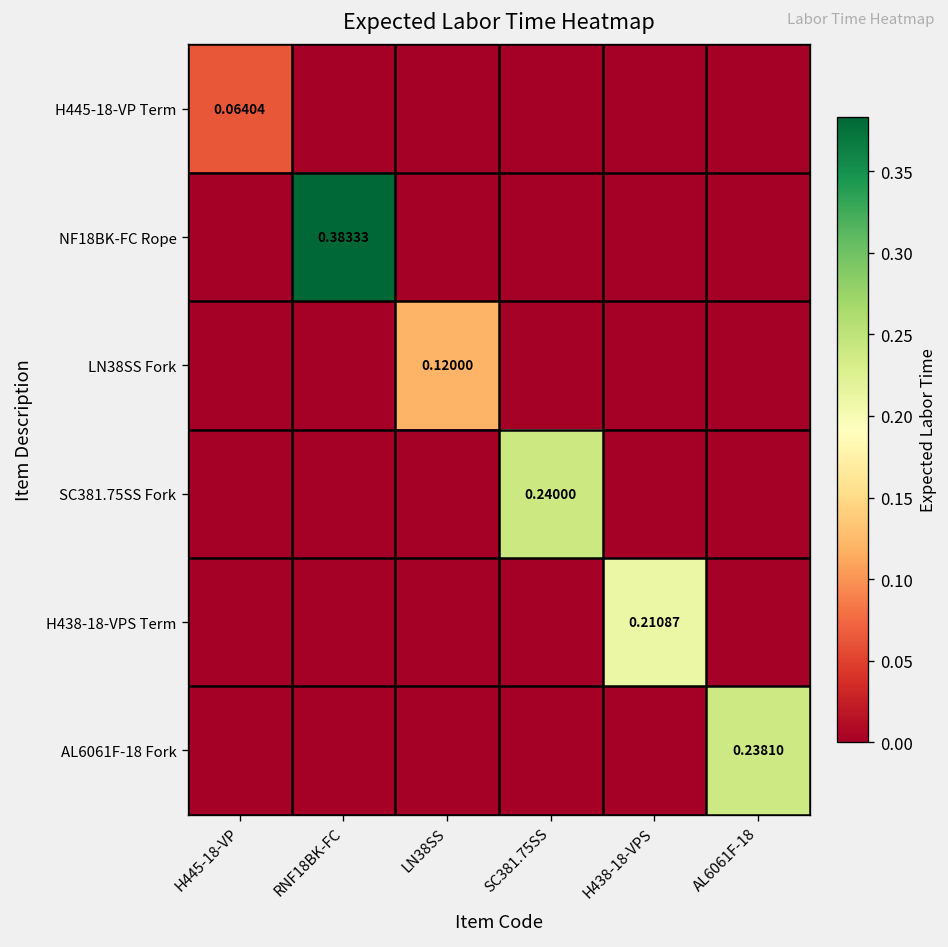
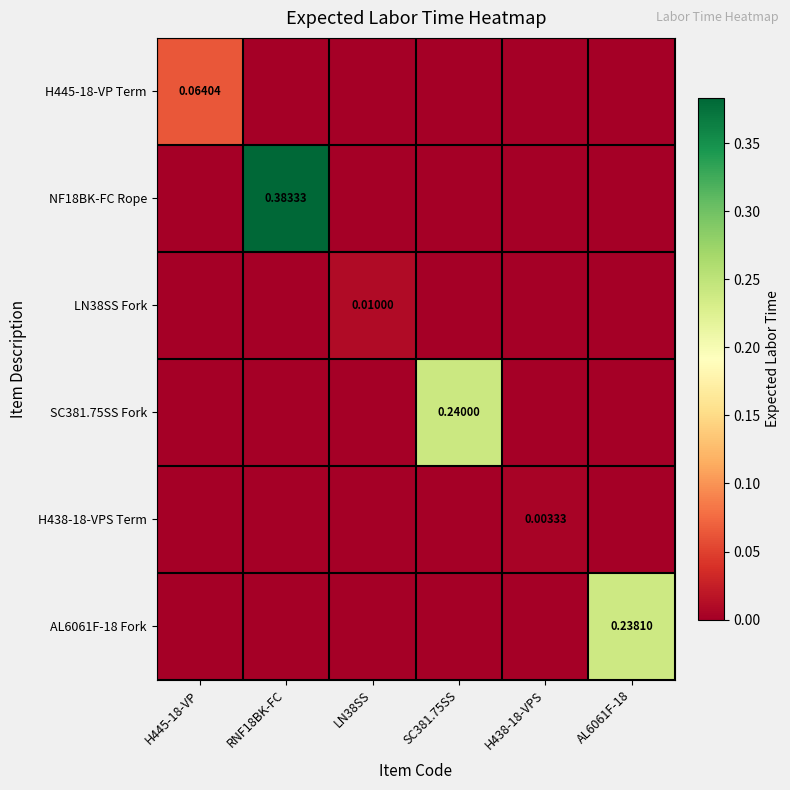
LN38SS Fork, LN38SS: 0.12000 -> 0.01000
H438-18-VPS Term, H438-18-VPS: 0.21087 -> 0.00333
